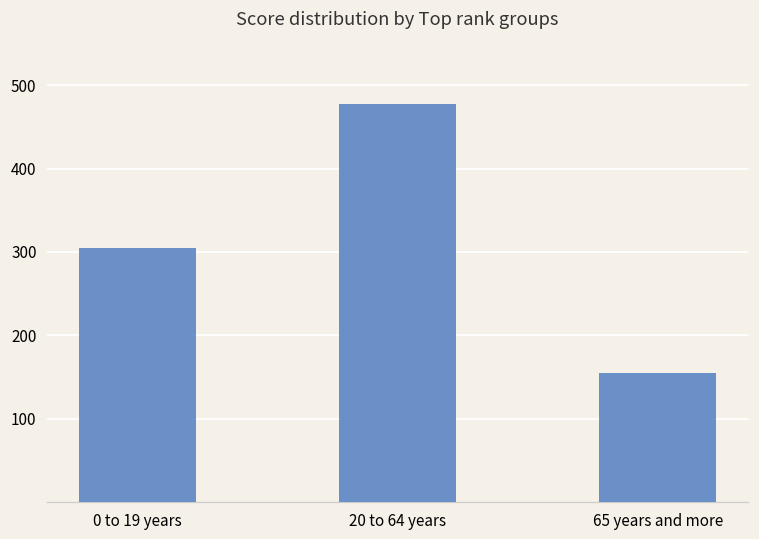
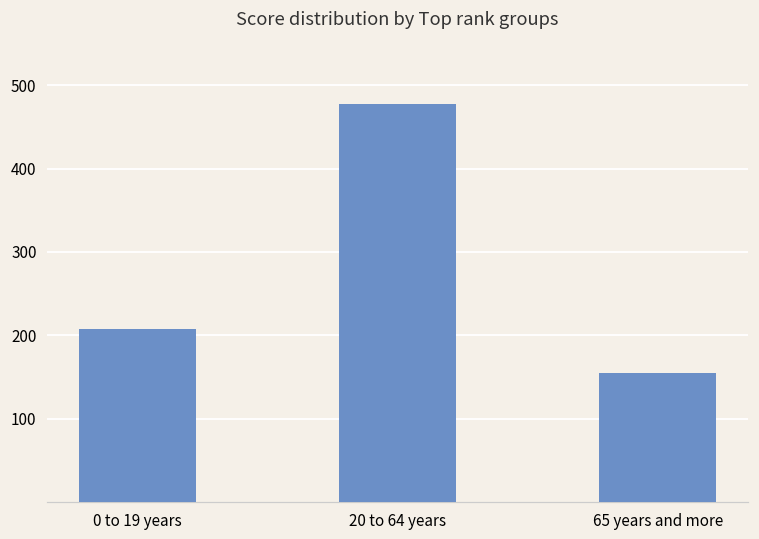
0 to 19 years: 310 -> 210
